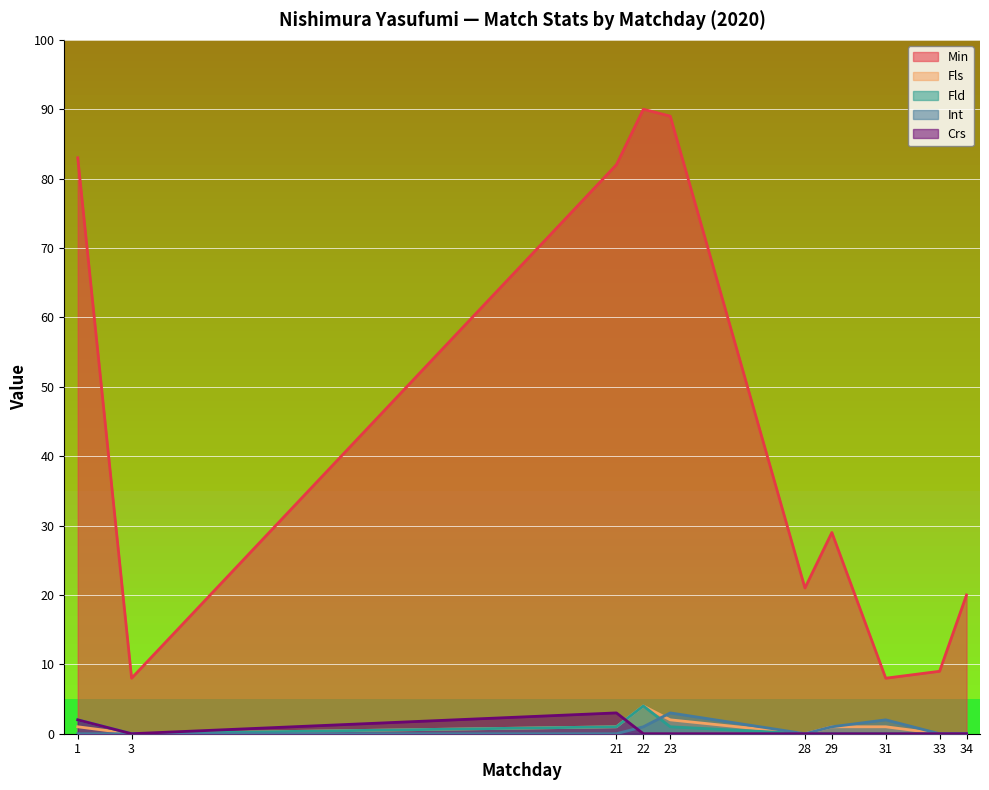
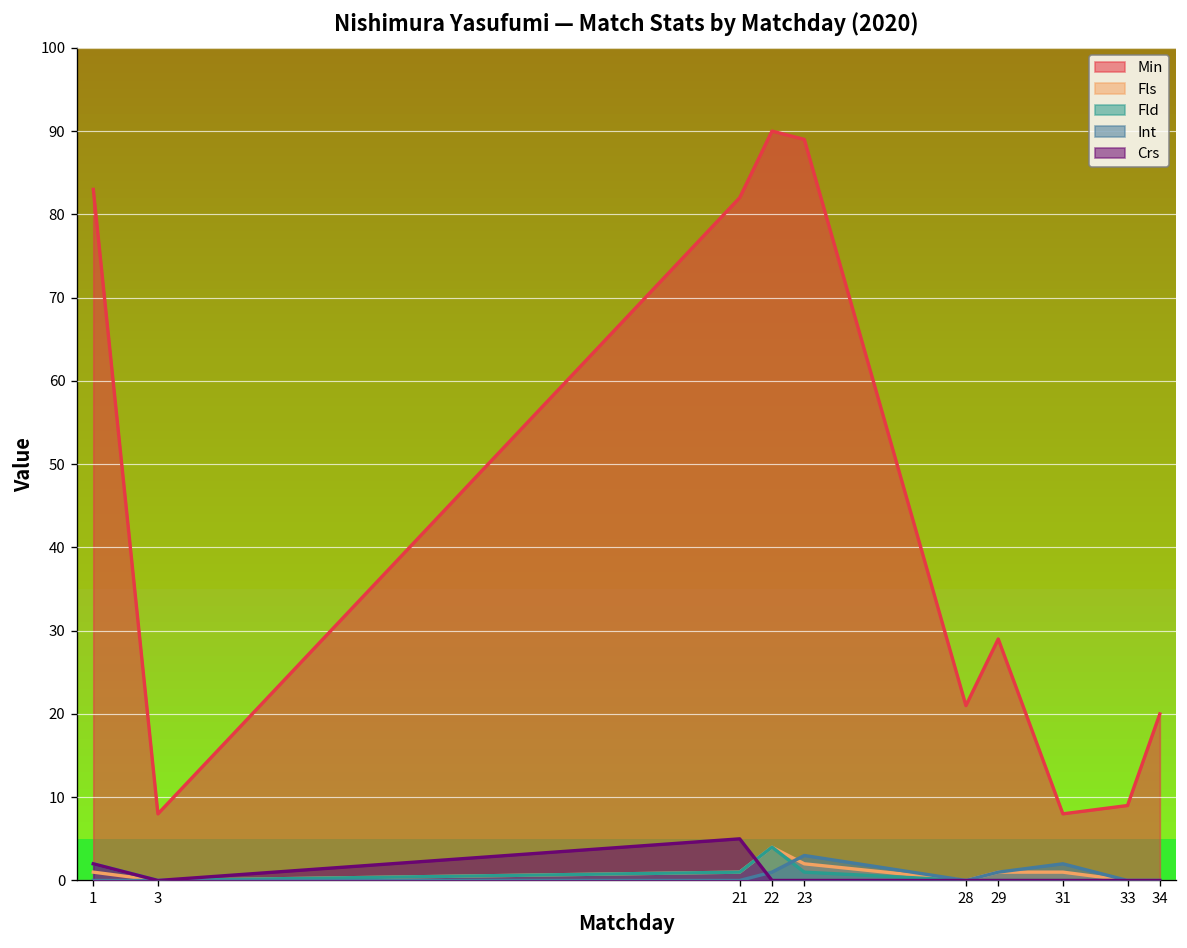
Crs, 21: 3 -> 5
